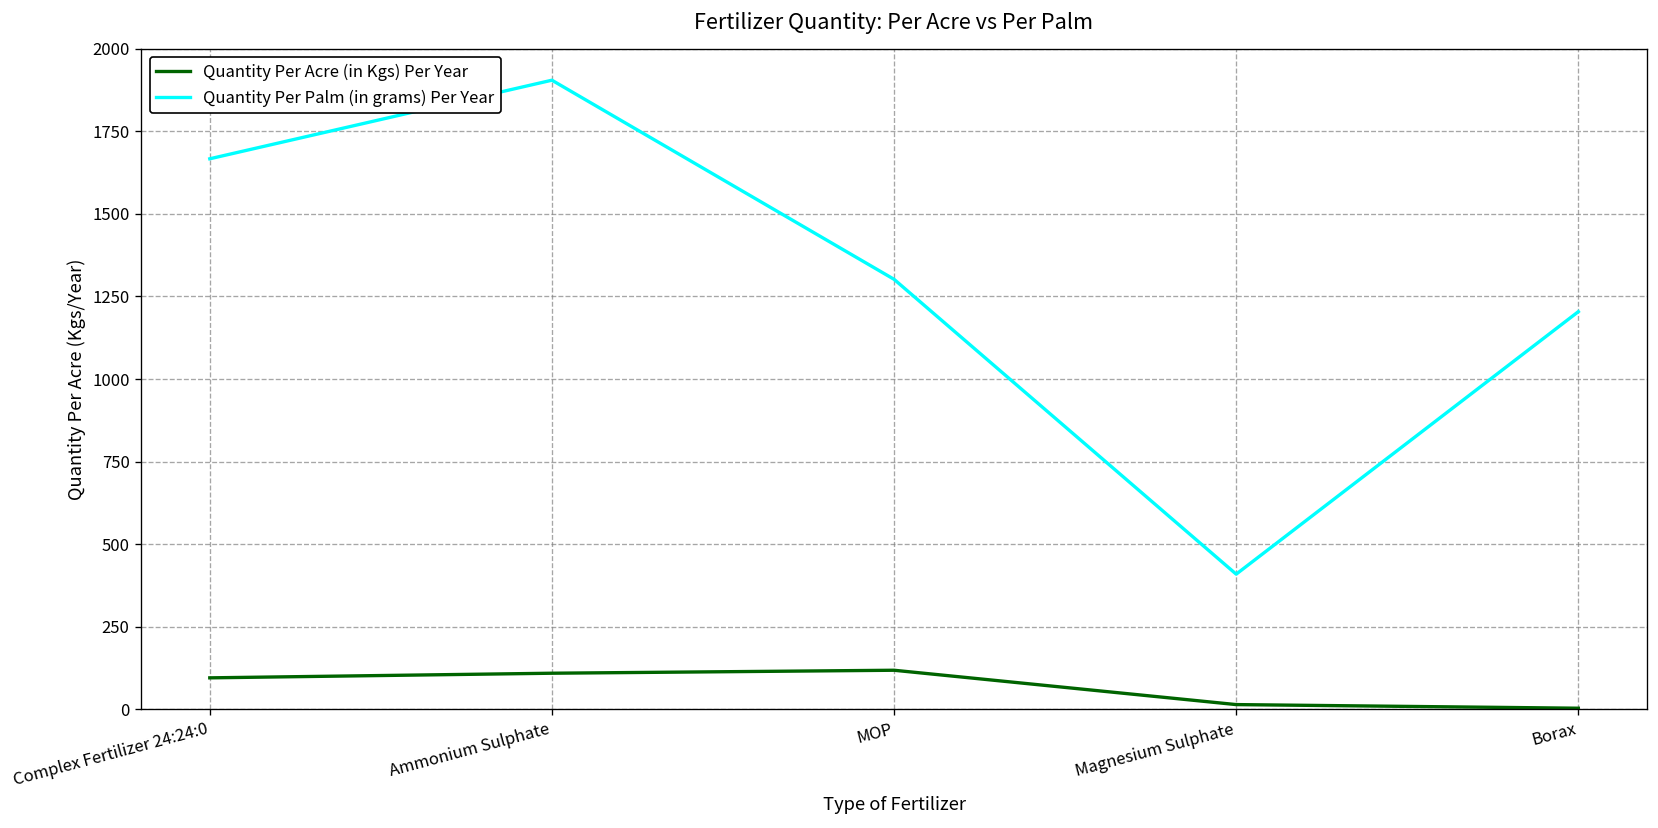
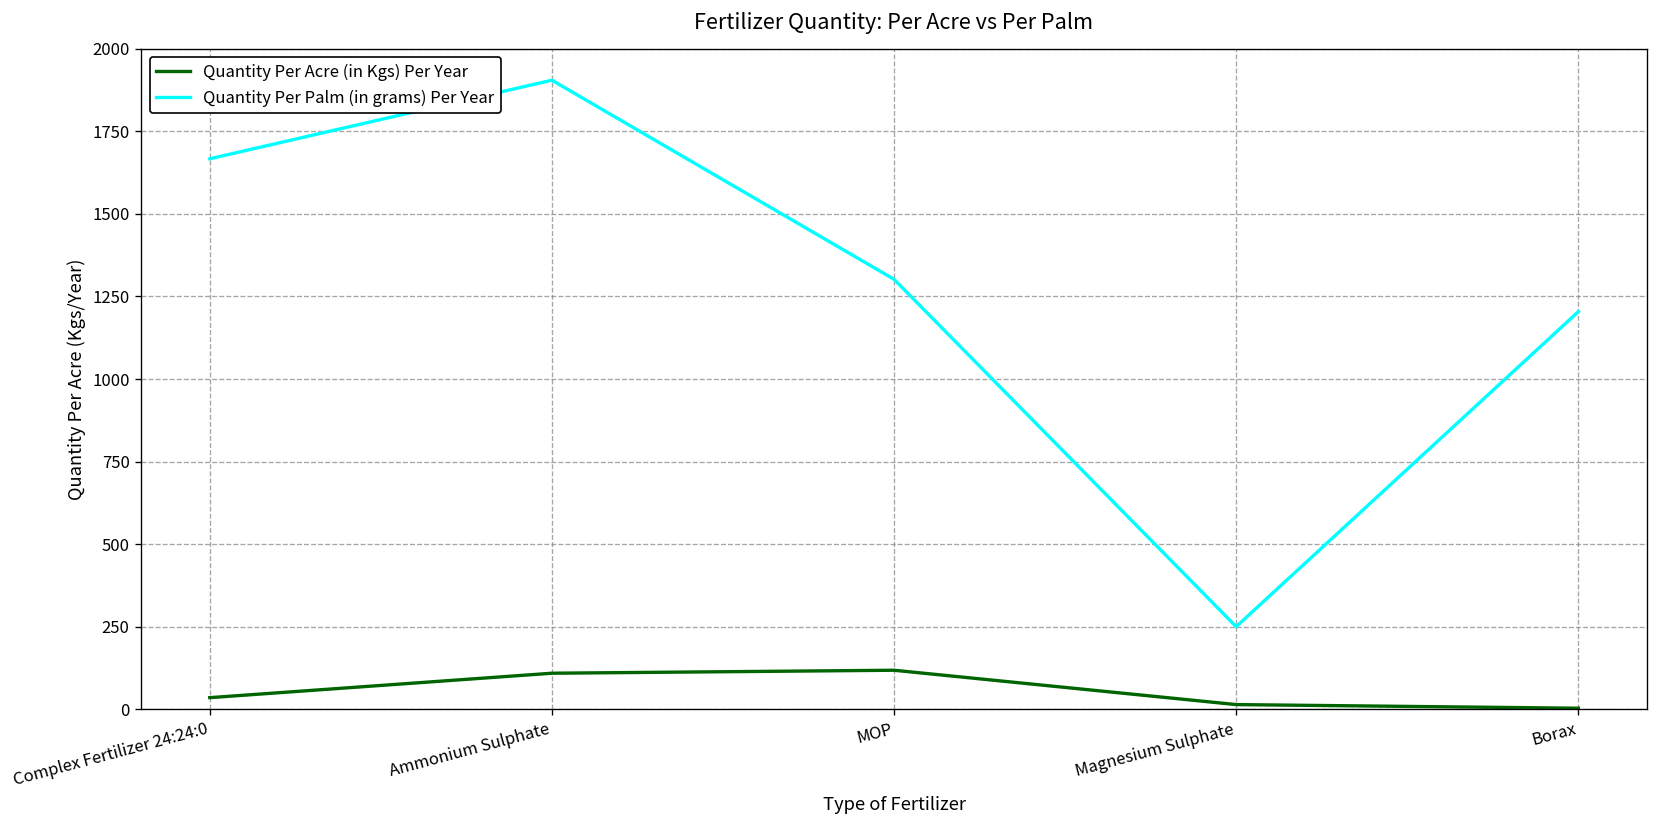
Quantity Per Acre (in Kgs) Per Year, Complex Fertilizer 24:24:0: 100 -> 40
Quantity Per Palm (in grams) Per Year, Magnesium Sulphate: 410 -> 250
